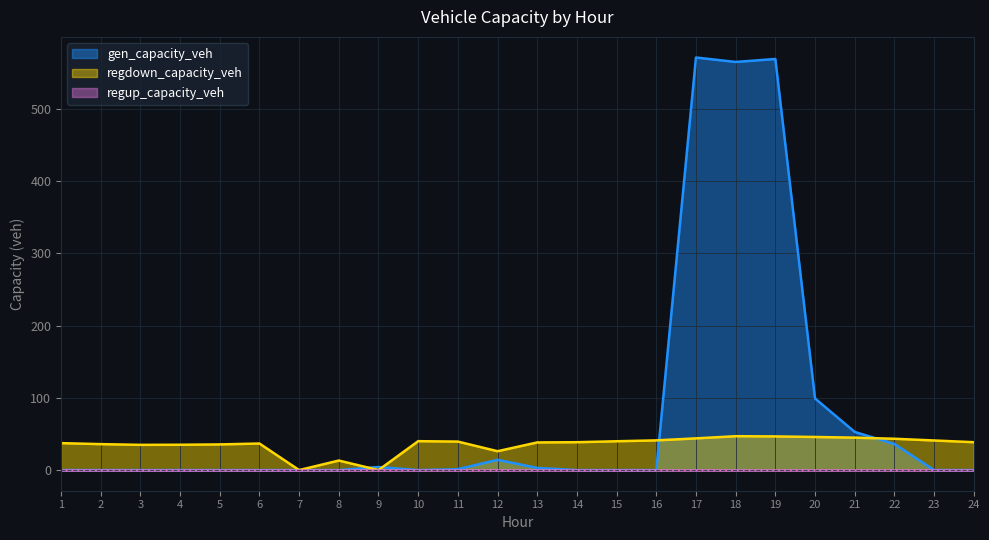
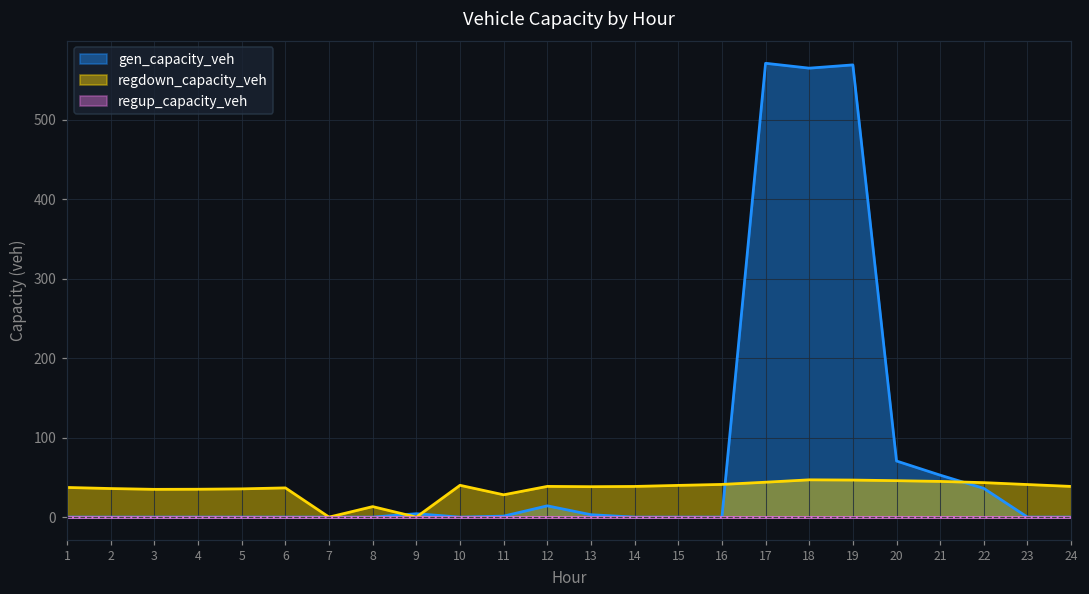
regdown_capacity_veh, 11: 40 -> 30
regdown_capacity_veh, 12: 30 -> 40
gen_capacity_veh, 20: 100 -> 70
